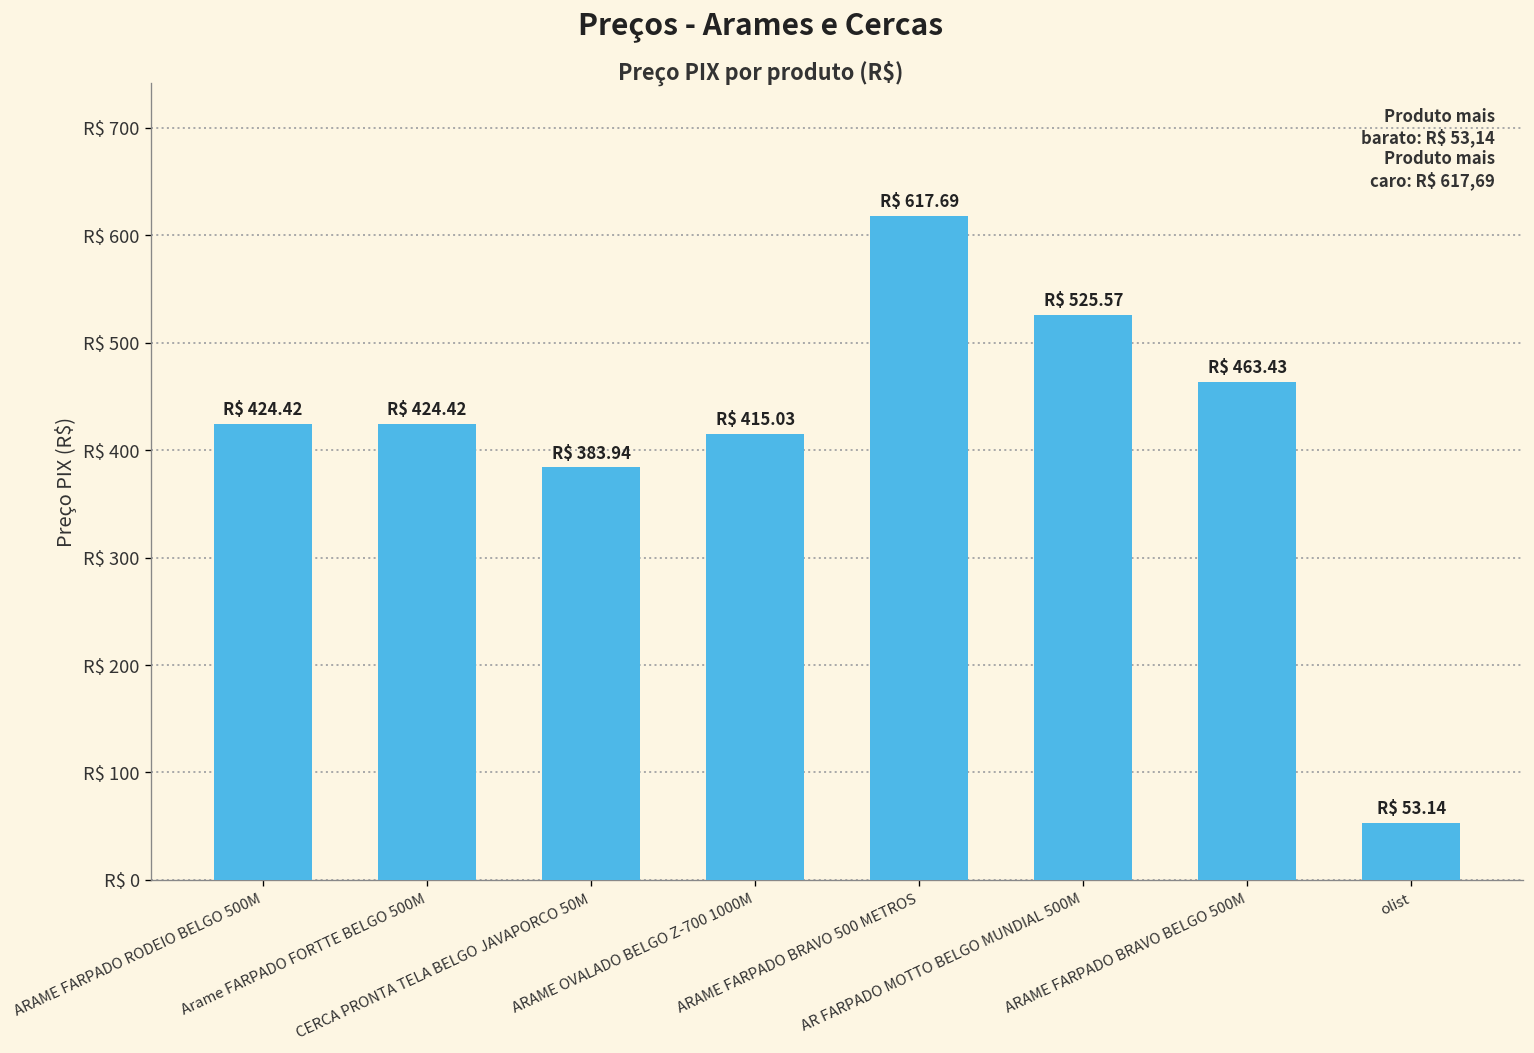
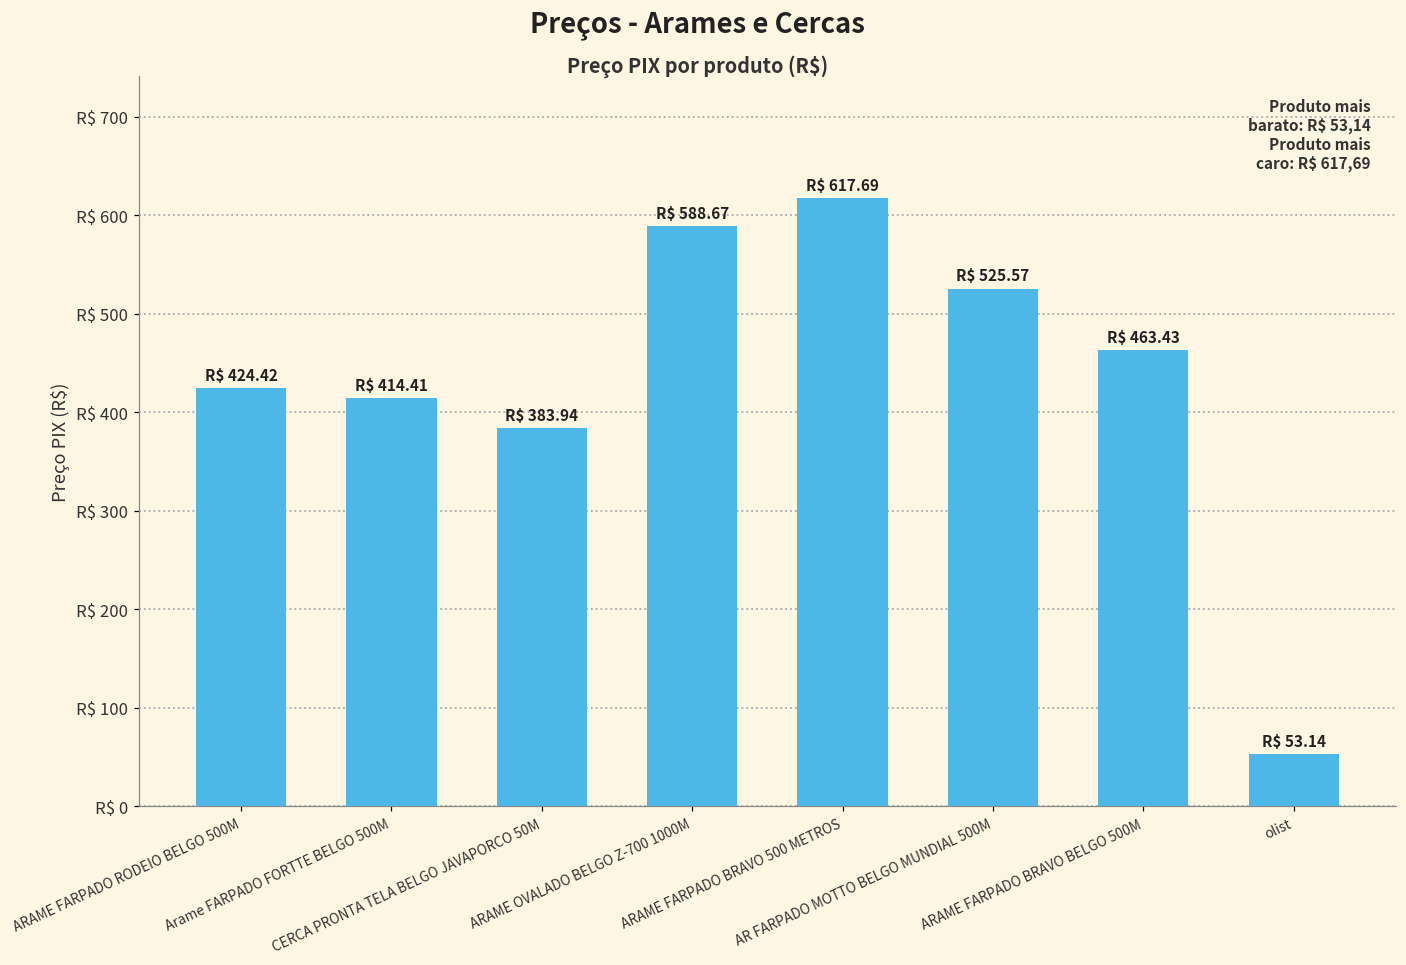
Arame FARPADO FORTTE BELGO 500M: 424.42 -> 414.41
ARAME OVALADO BELGO Z-700 1000M: 415.03 -> 588.67
